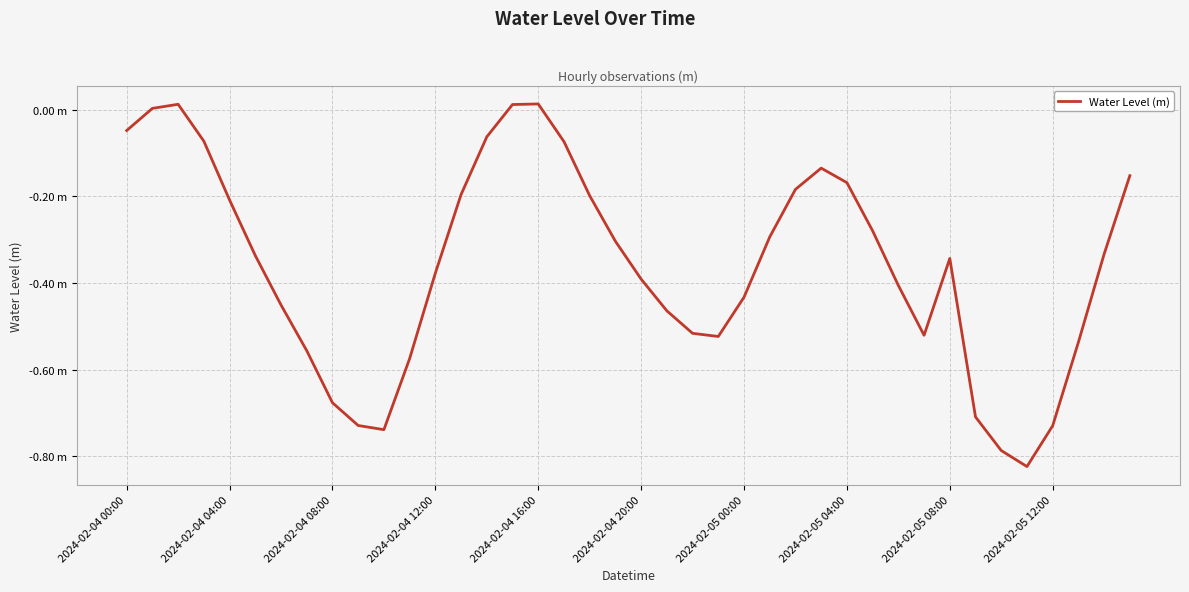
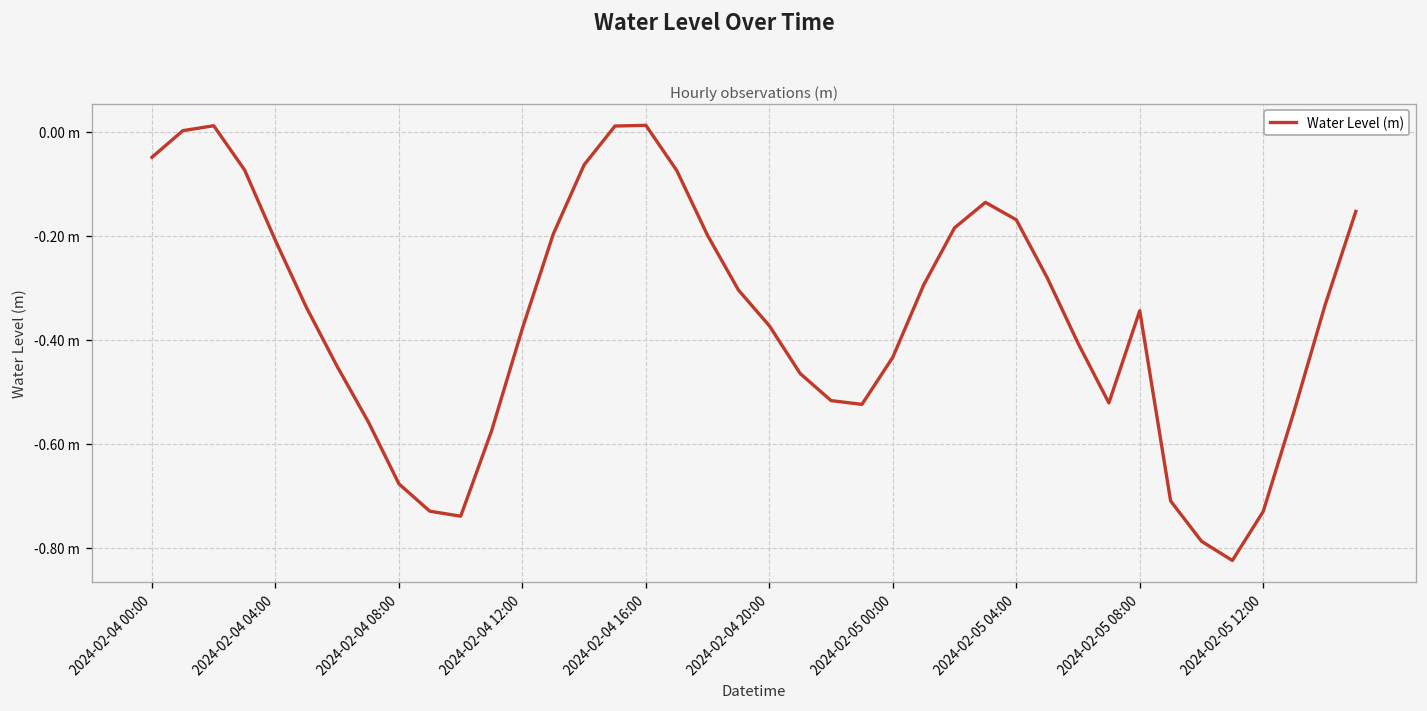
2024-02-04 20:00: -0.39 m -> -0.37 m
